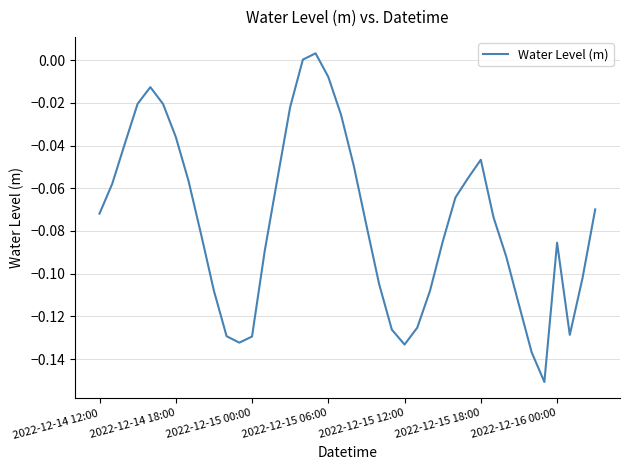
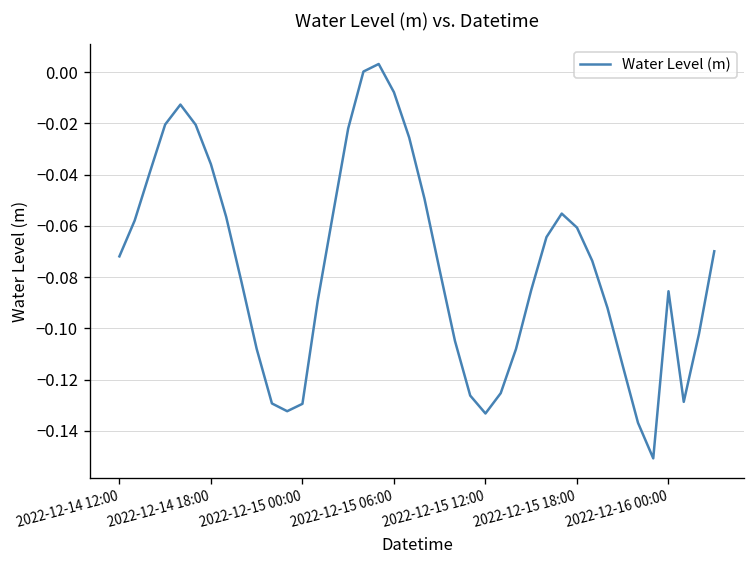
2022-12-15 18:00: -0.047 -> -0.061
